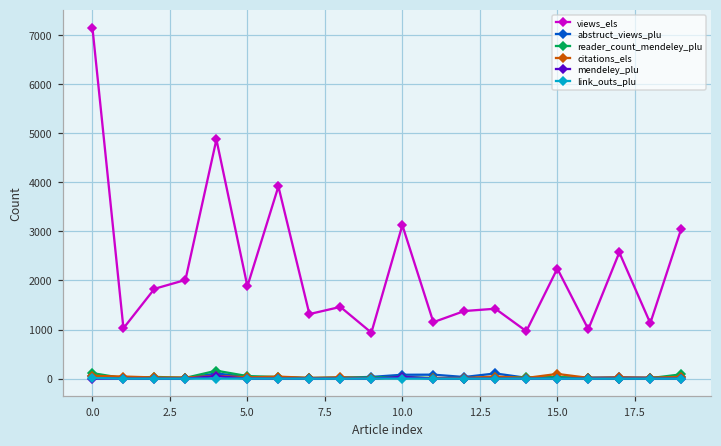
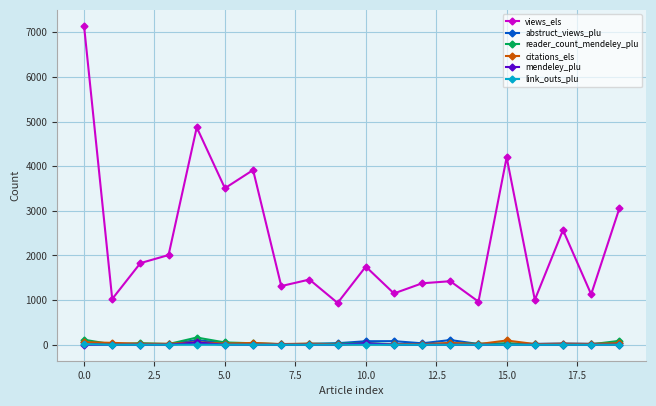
views_els, 5.0: 1900 -> 3500
views_els, 10.0: 3100 -> 1800
views_els, 15.0: 2200 -> 4200
